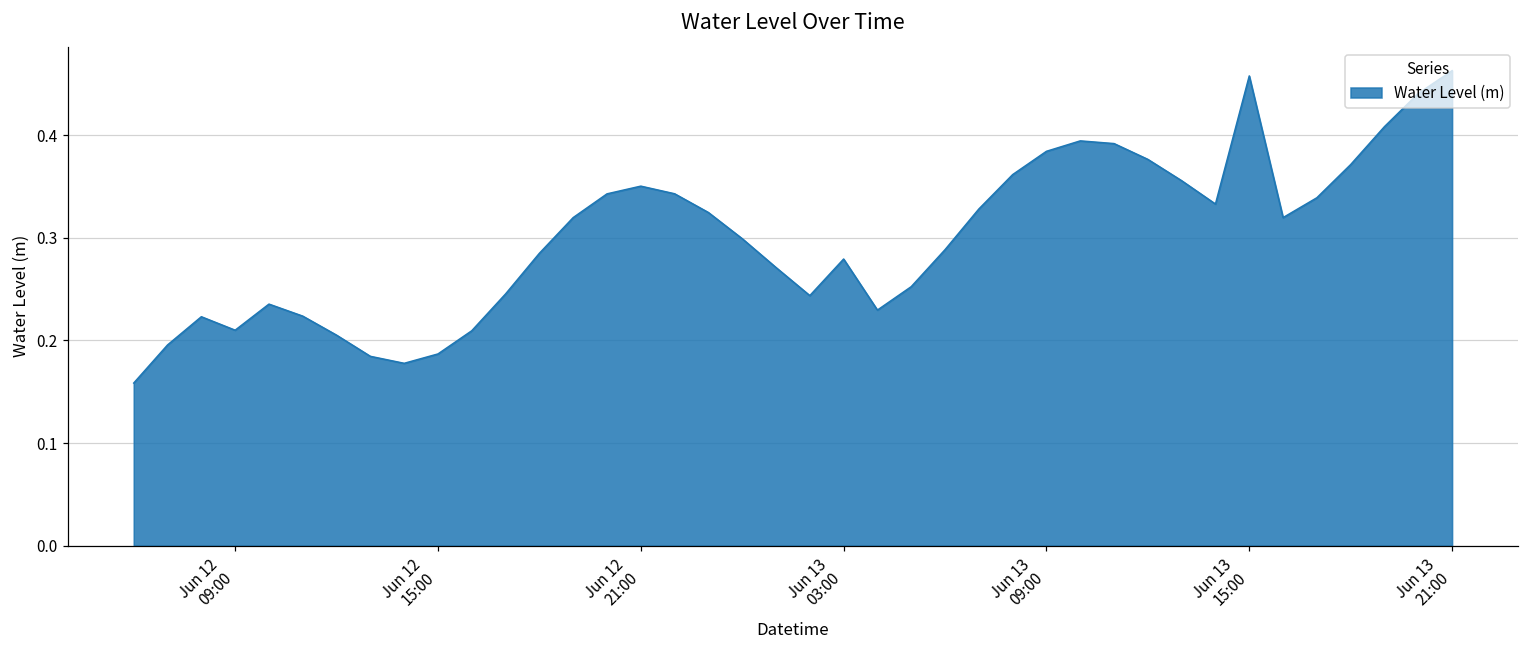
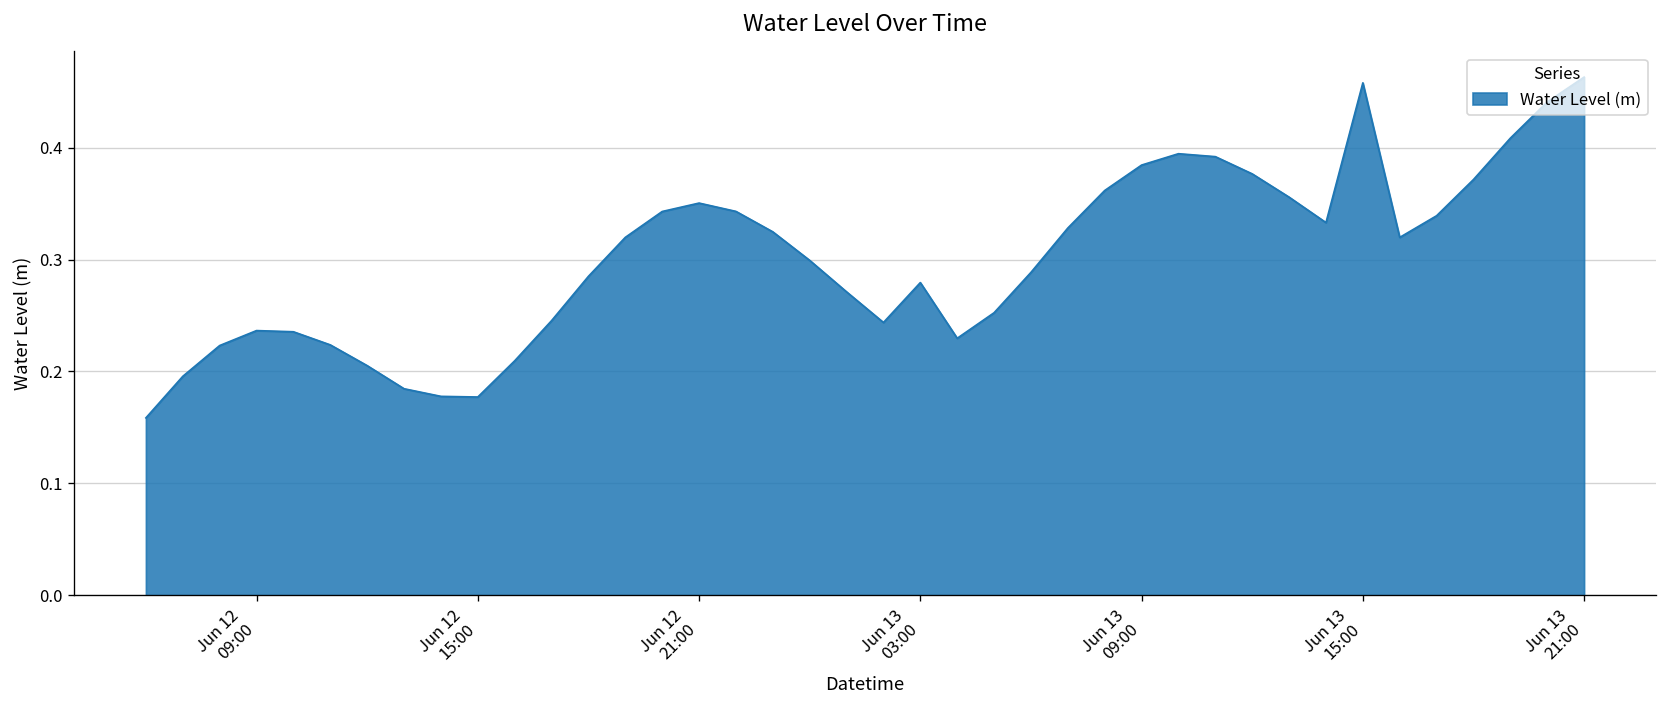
Jun 12 09:00: 0.21 -> 0.24
Jun 12 15:00: 0.19 -> 0.18
